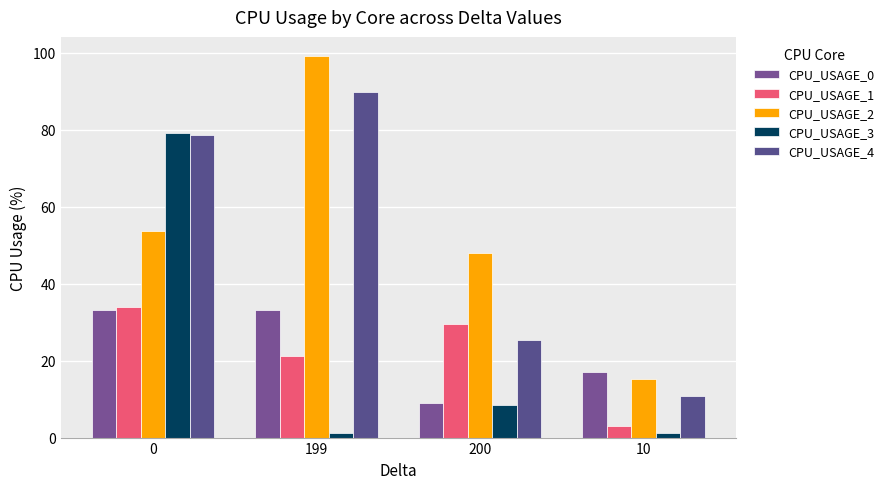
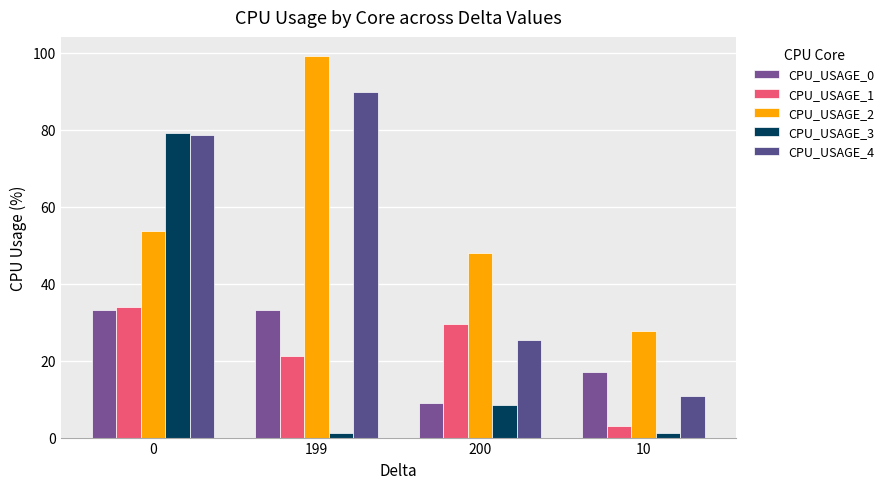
CPU_USAGE_2, 10: 15 -> 28
